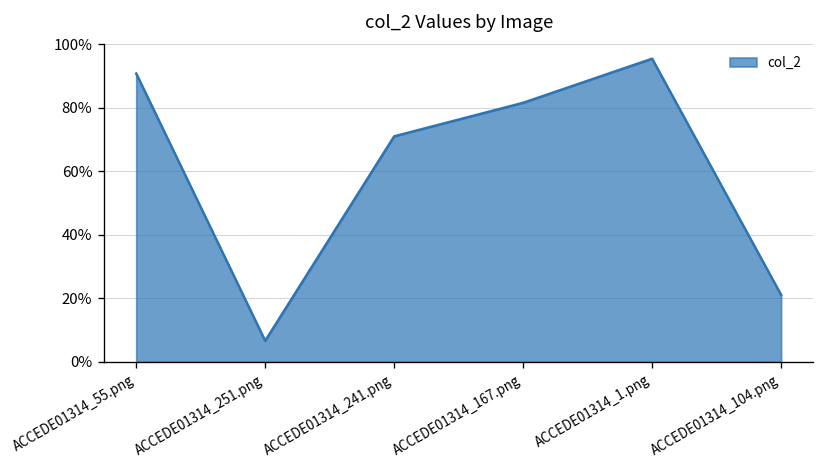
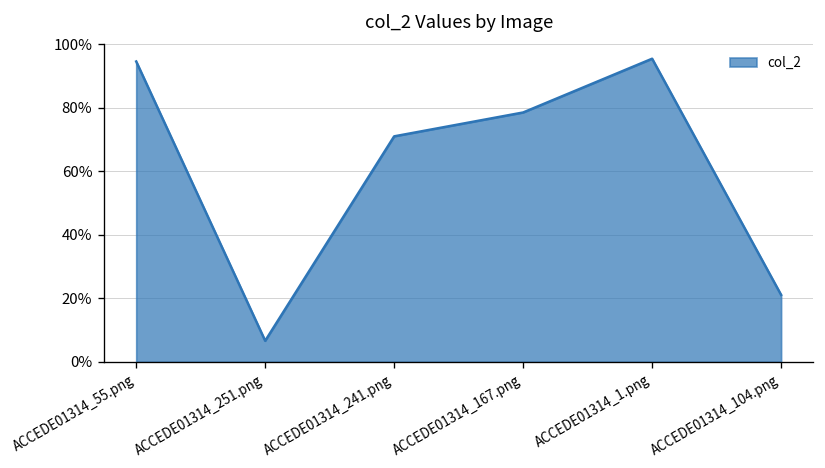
ACCEDE01314_55.png: 91% -> 95%
ACCEDE01314_167.png: 82% -> 79%
